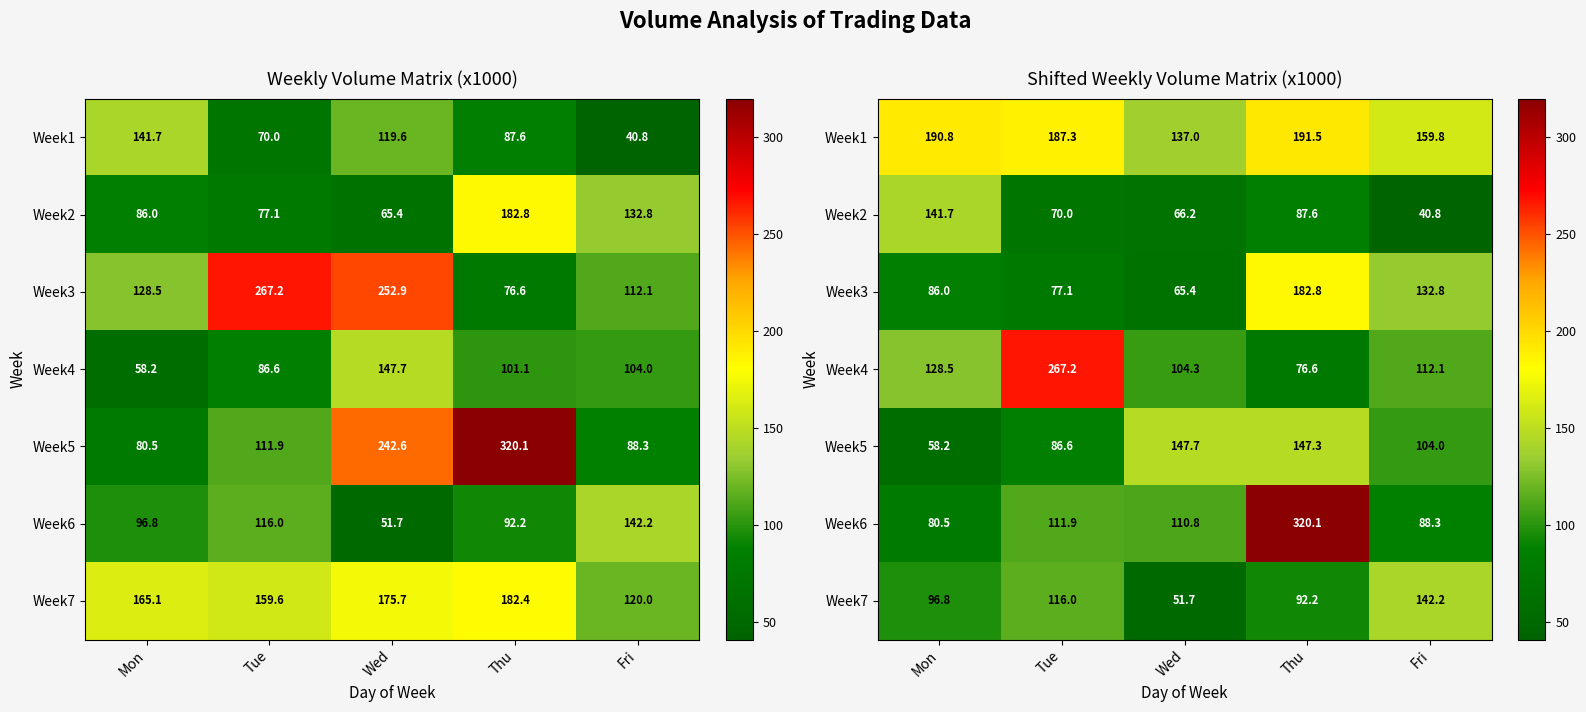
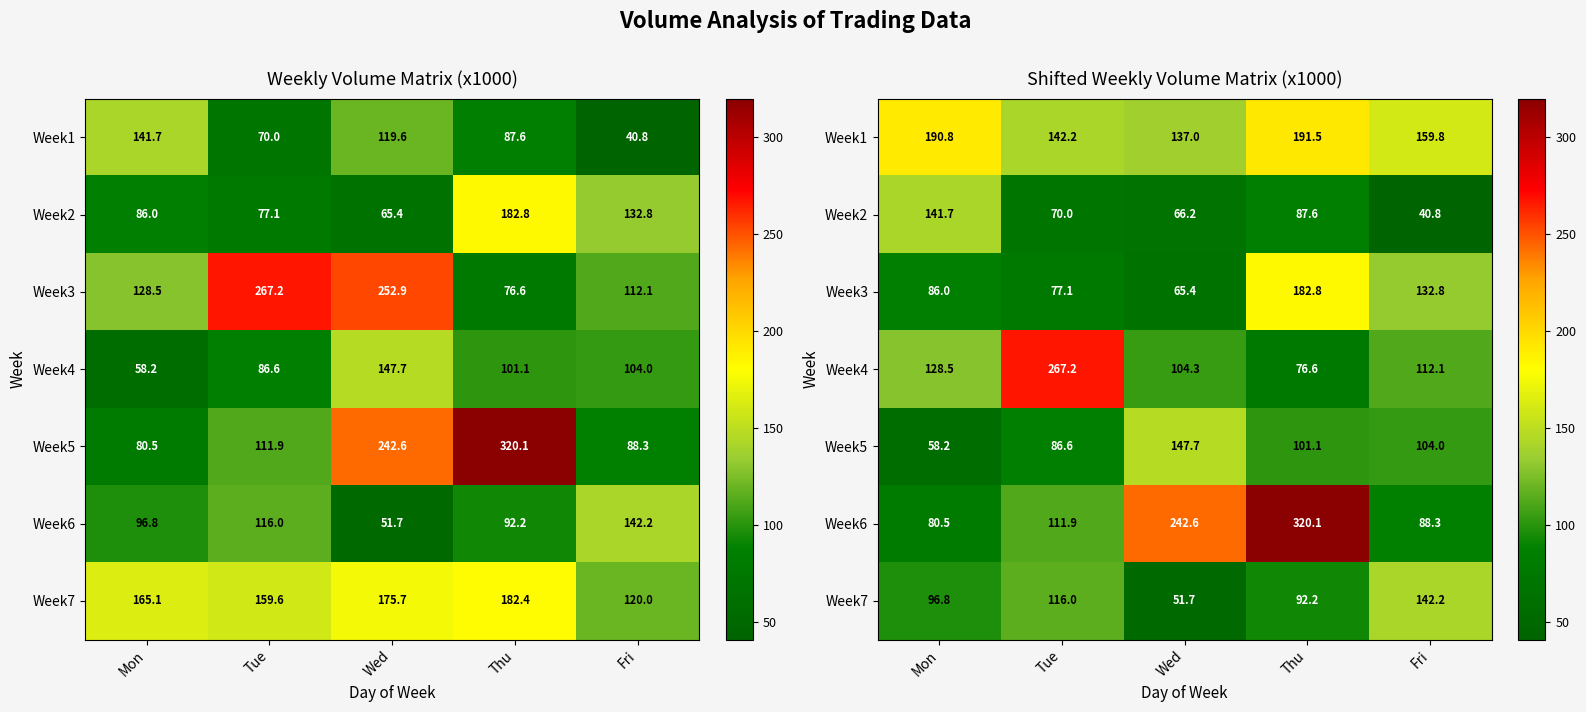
Shifted Weekly Volume Matrix (x1000), Week1, Tue: 187.3 -> 142.2
Shifted Weekly Volume Matrix (x1000), Week5, Thu: 147.3 -> 101.1
Shifted Weekly Volume Matrix (x1000), Week6, Wed: 110.8 -> 242.6
